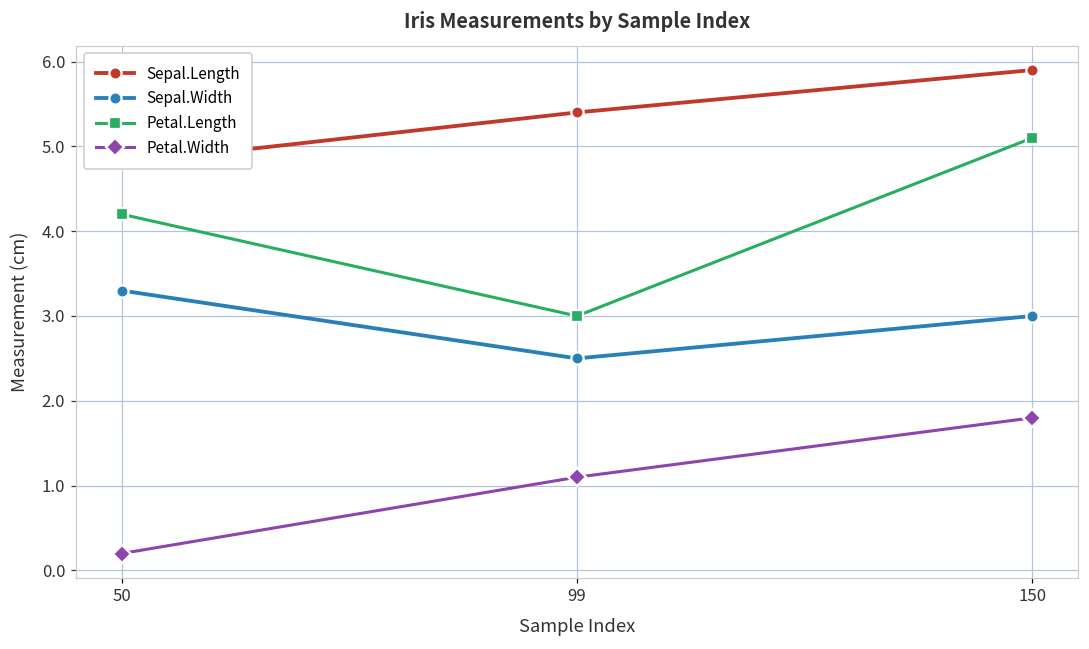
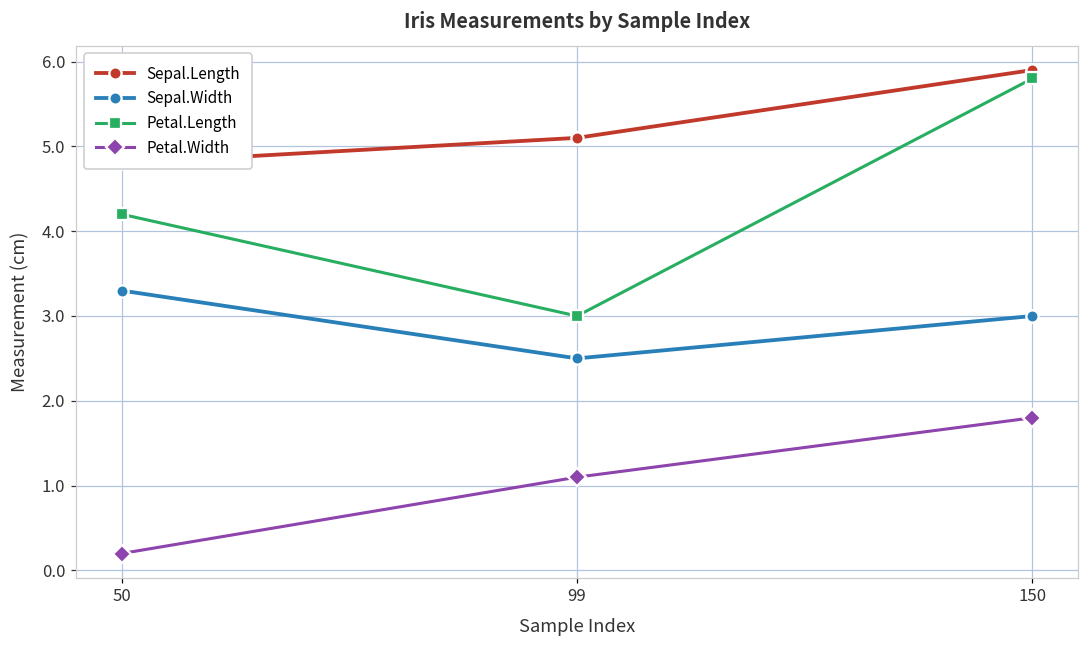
Sepal.Length, 99: 5.4 -> 5.1
Petal.Length, 150: 5.1 -> 5.8
